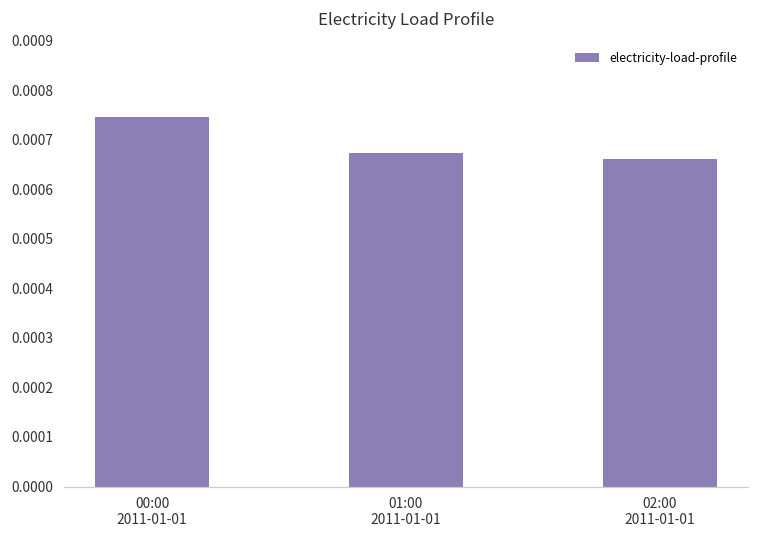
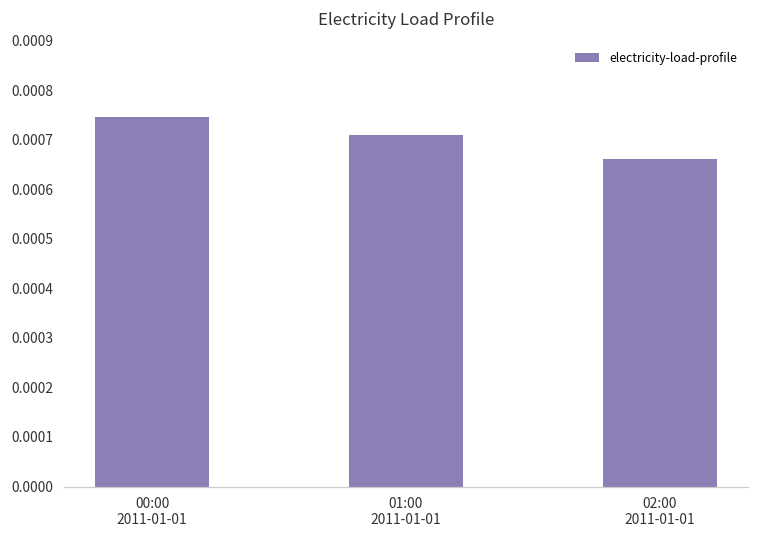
01:00 2011-01-01: 0.00067 -> 0.00071
